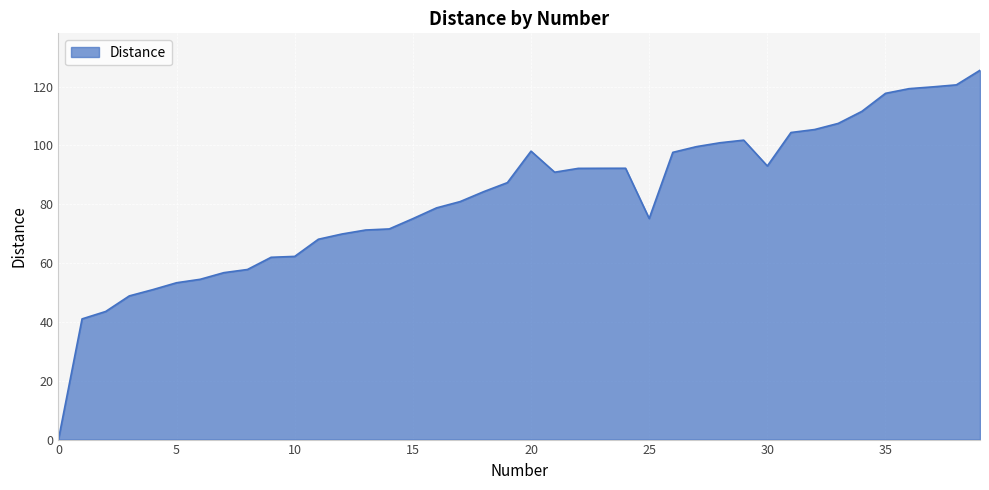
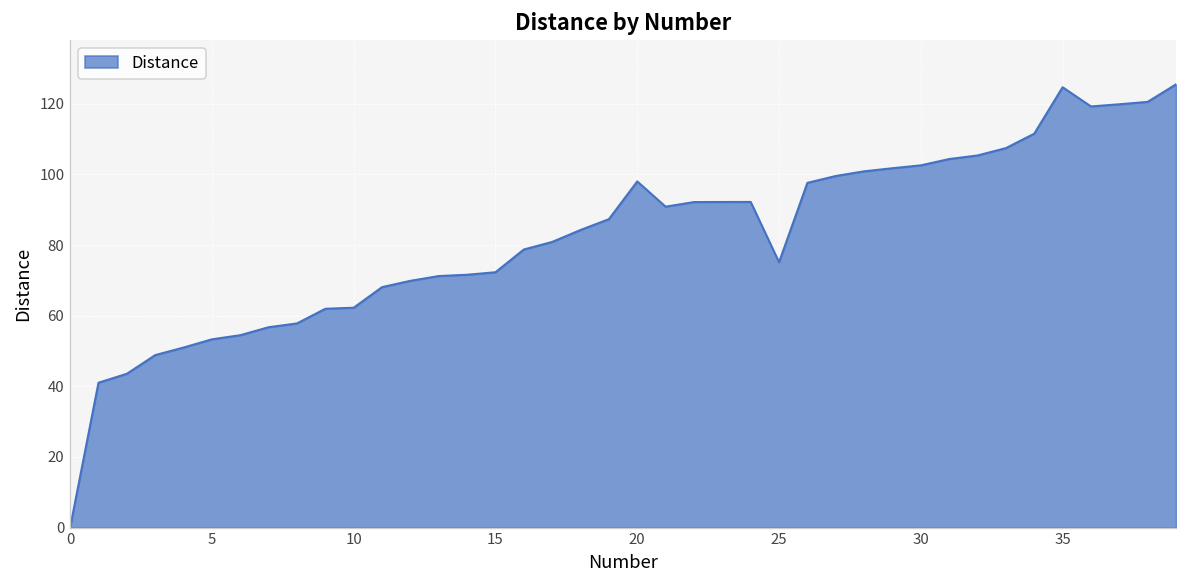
15: 75 -> 72
30: 93 -> 103
35: 118 -> 125
